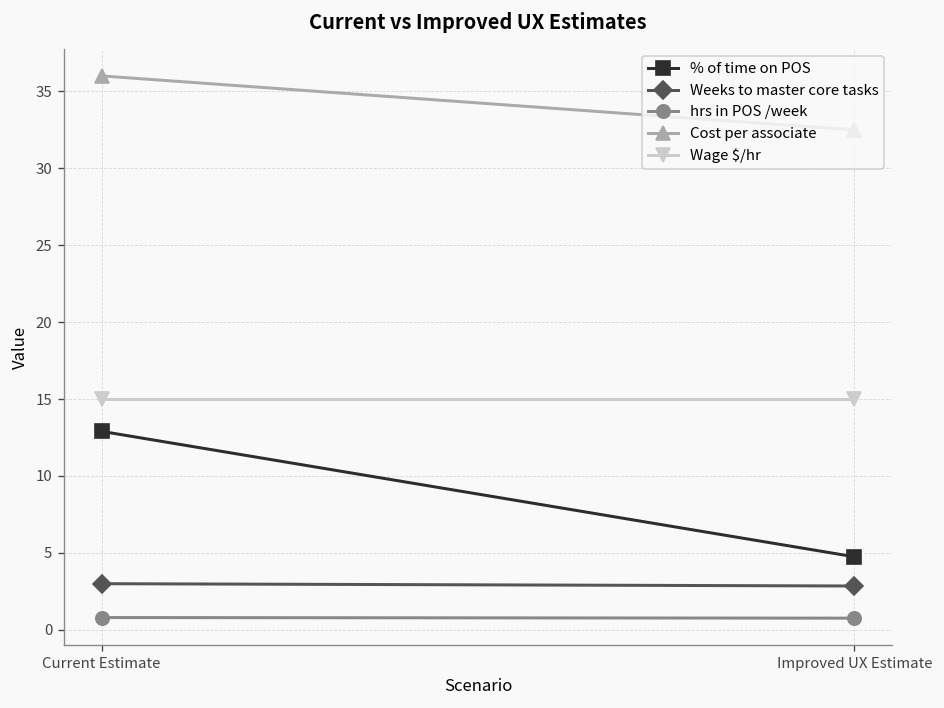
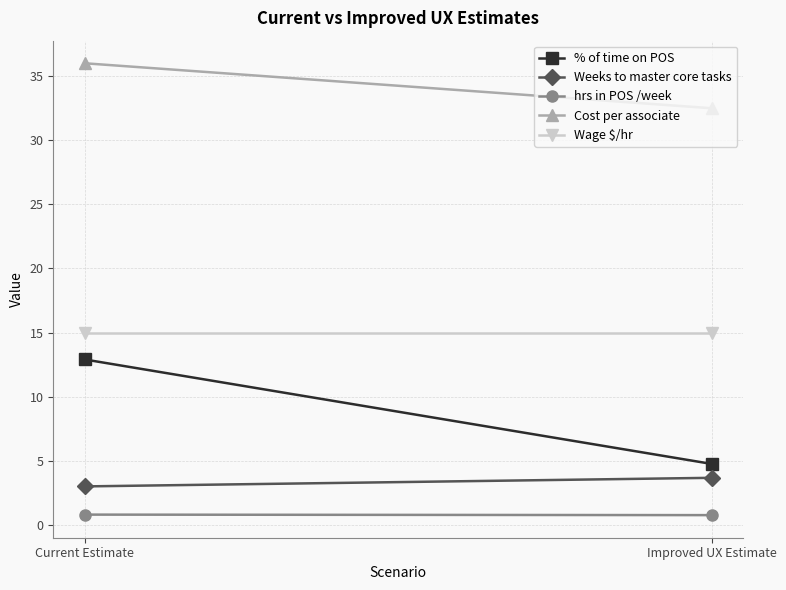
Weeks to master core tasks, Improved UX Estimate: 2.9 -> 3.7
